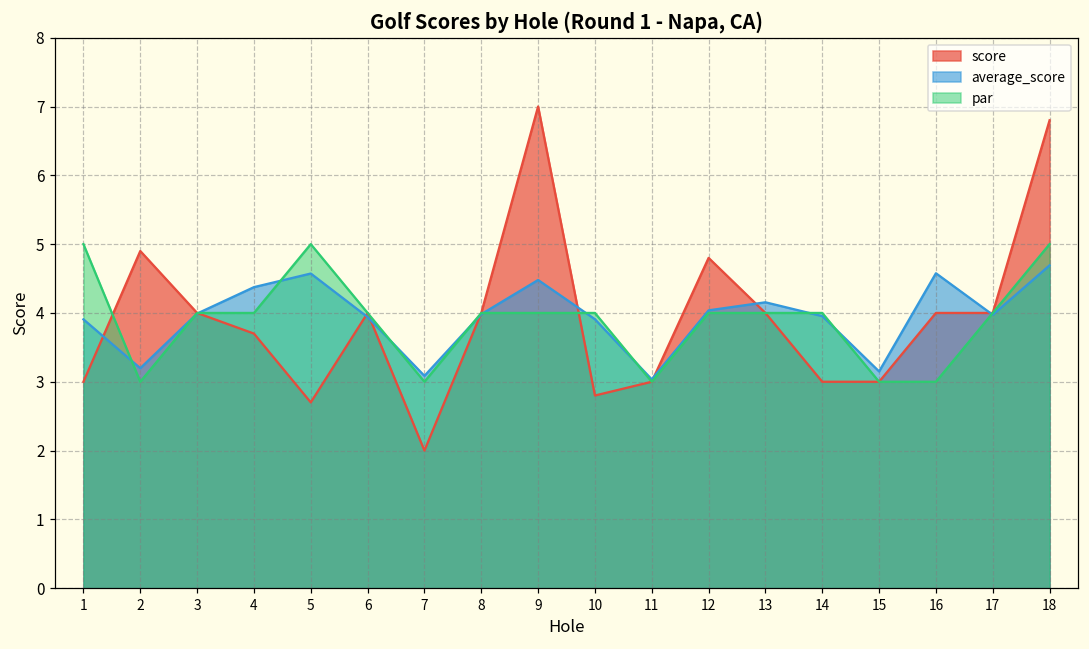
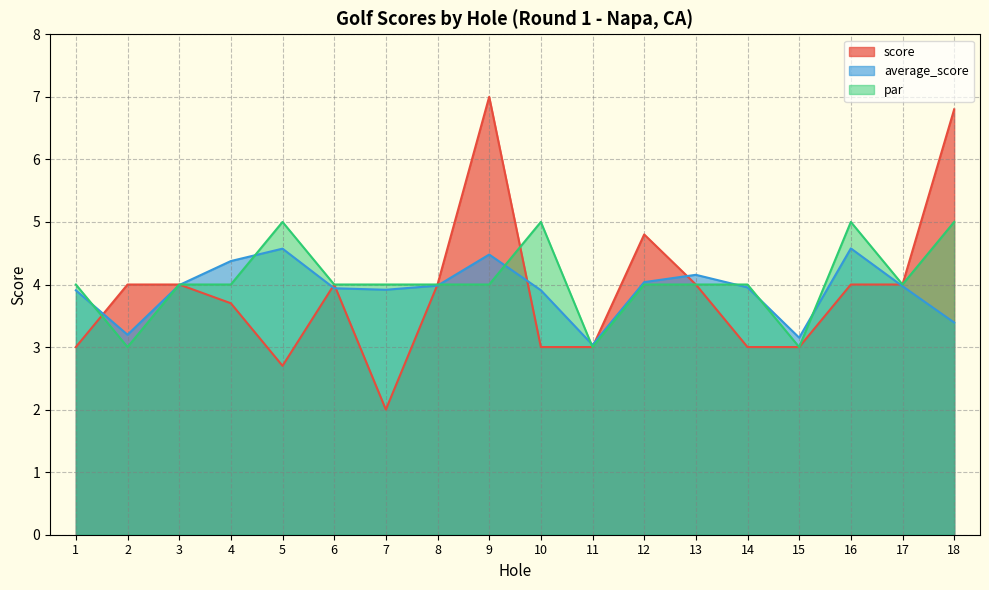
par, 1: 5 -> 4
score, 2: 4.9 -> 4.0
average_score, 7: 3.1 -> 3.9
par, 7: 3 -> 4
score, 10: 2.8 -> 3.0
par, 10: 4 -> 5
par, 16: 3 -> 5
average_score, 18: 4.7 -> 3.4
